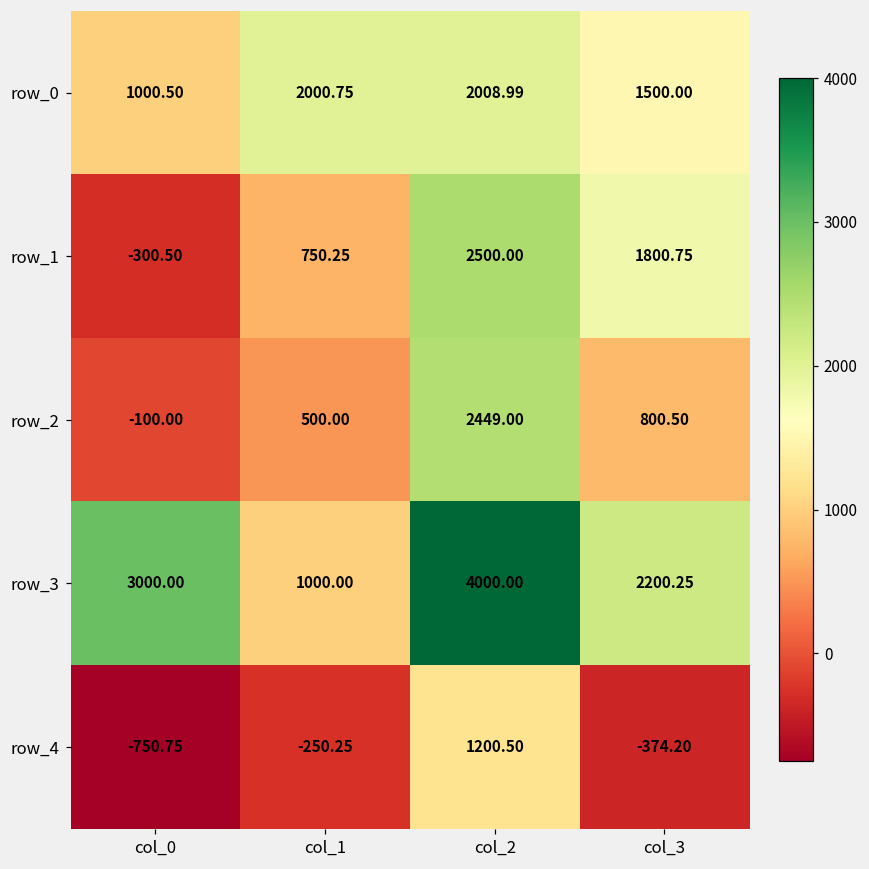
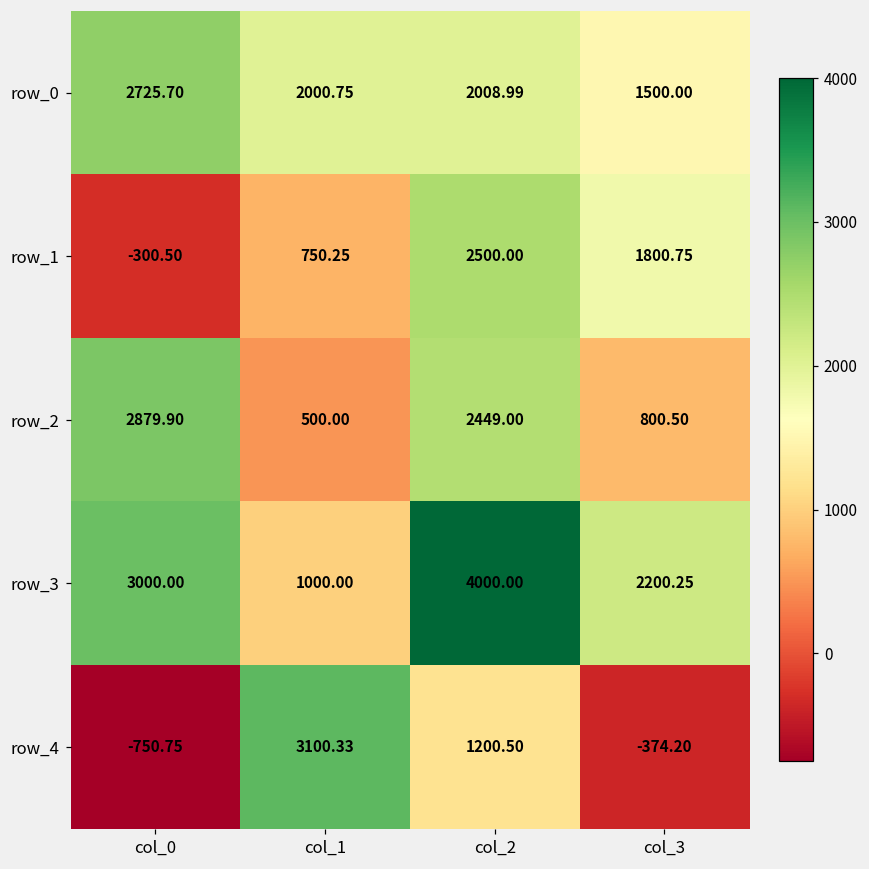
row_0, col_0: 1000.50 -> 2725.70
row_2, col_0: -100.00 -> 2879.90
row_4, col_1: -250.25 -> 3100.33
